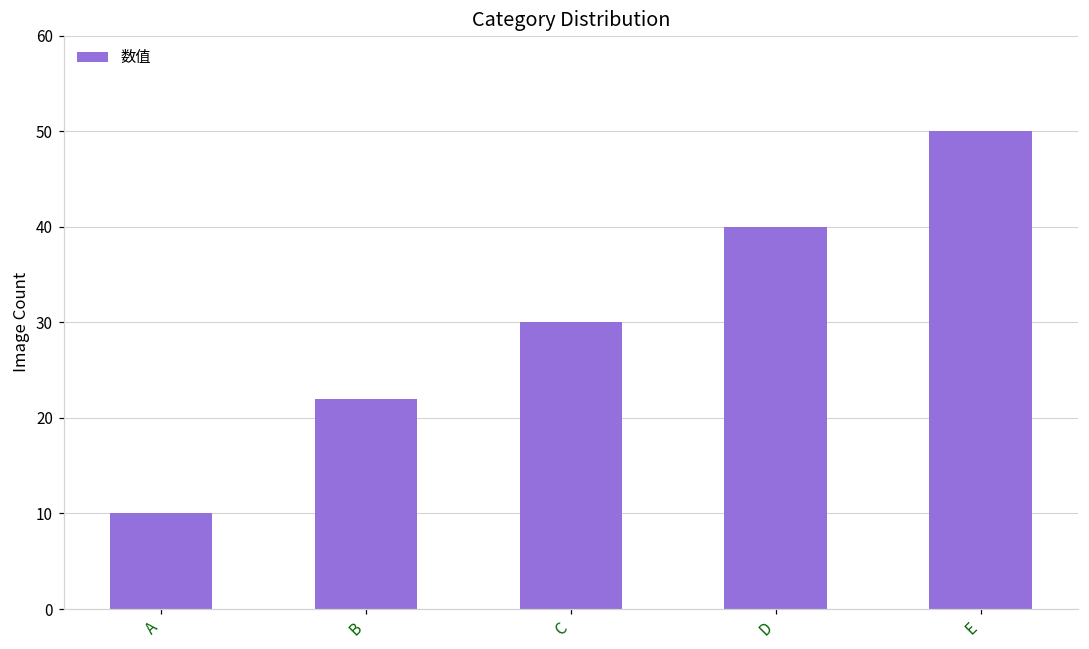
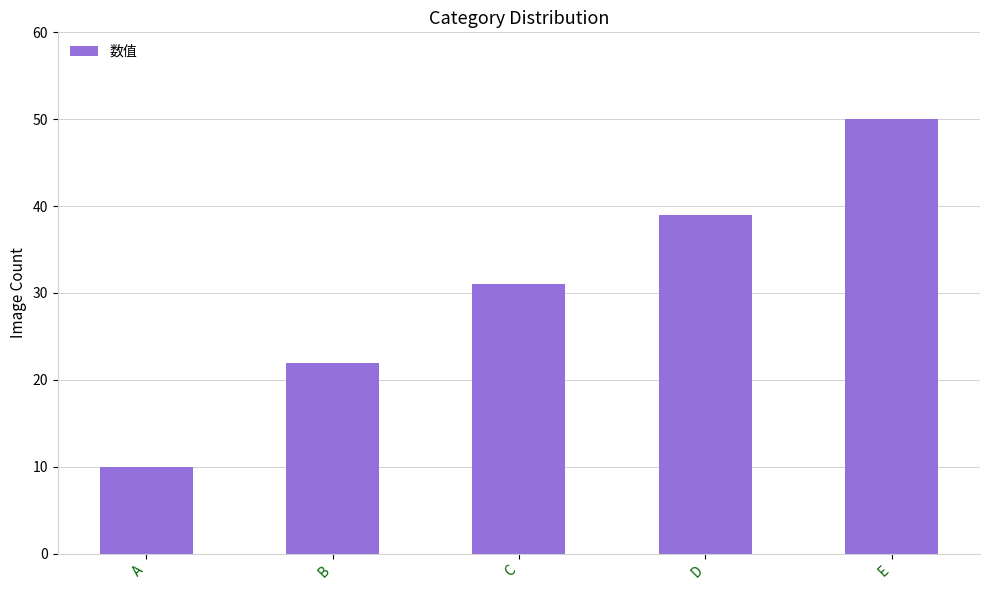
C: 30 -> 31
D: 40 -> 39
